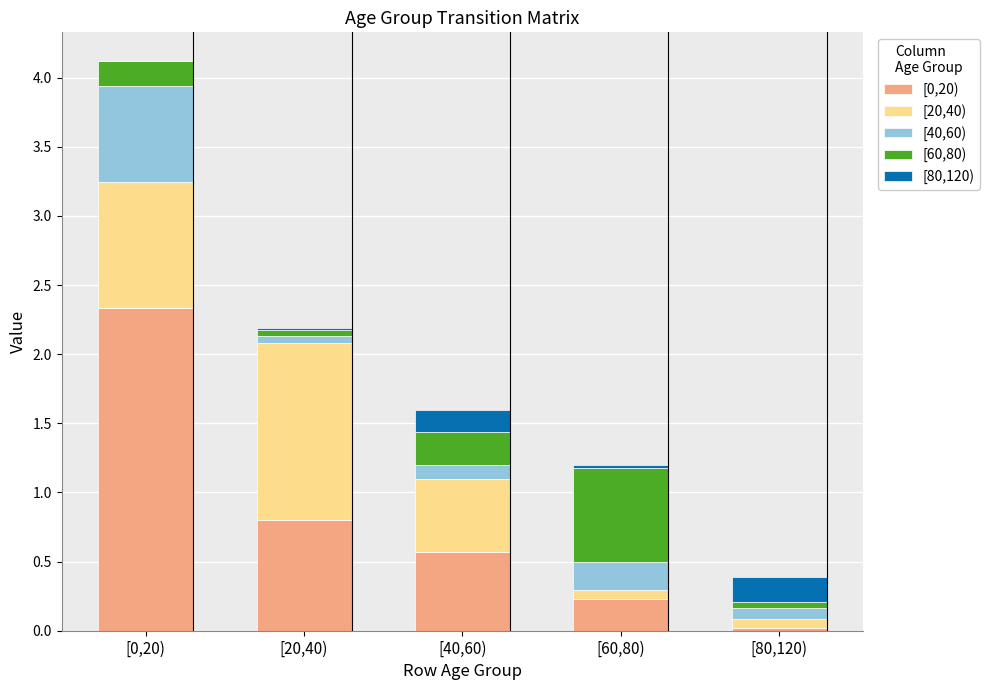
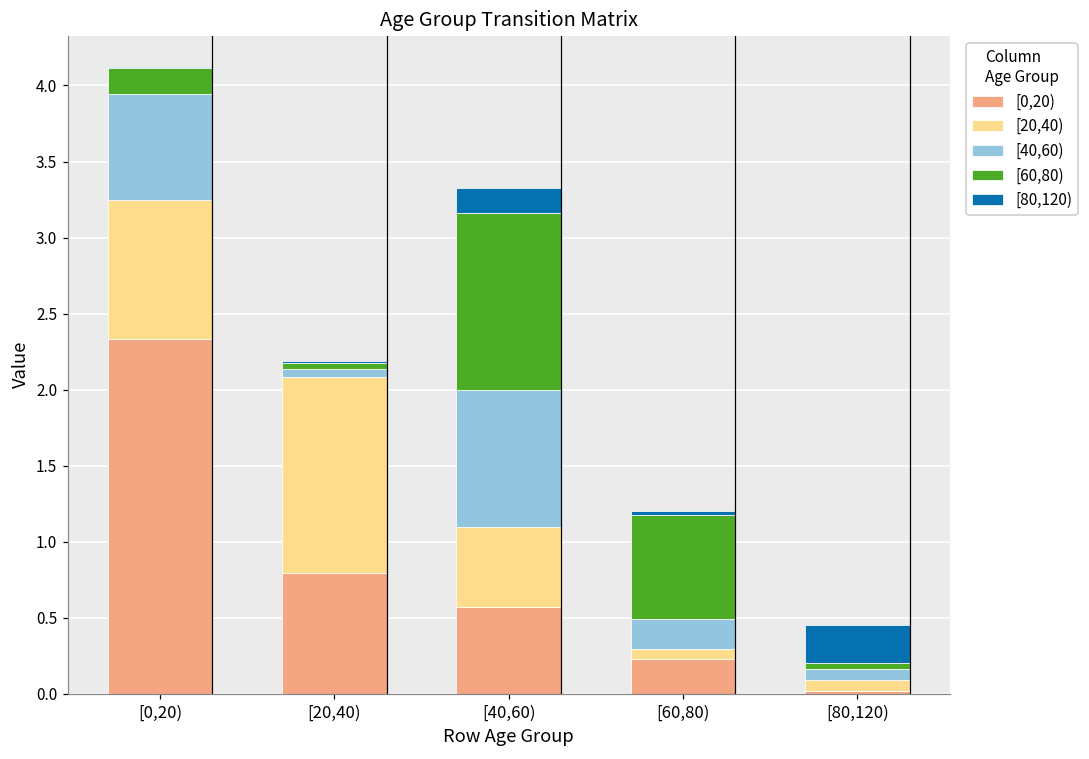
[40,60), [40,60): 0.10 -> 0.90
[60,80), [40,60): 0.24 -> 1.17
[80,120), [80,120): 0.18 -> 0.25
